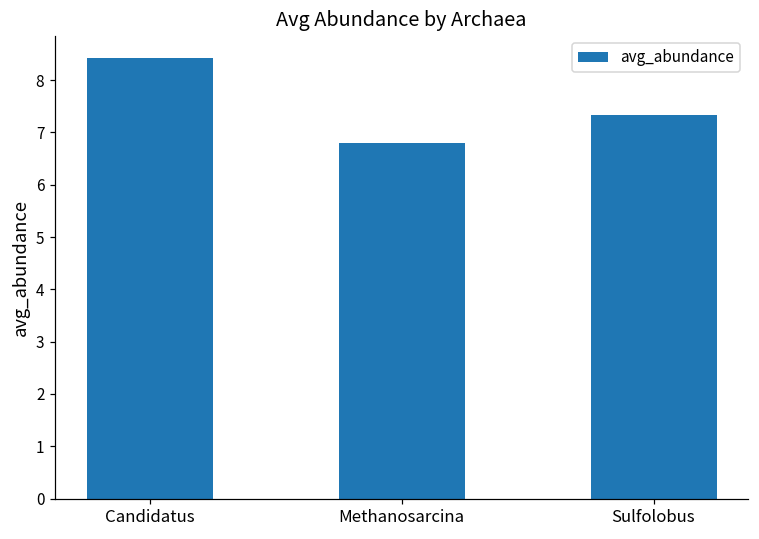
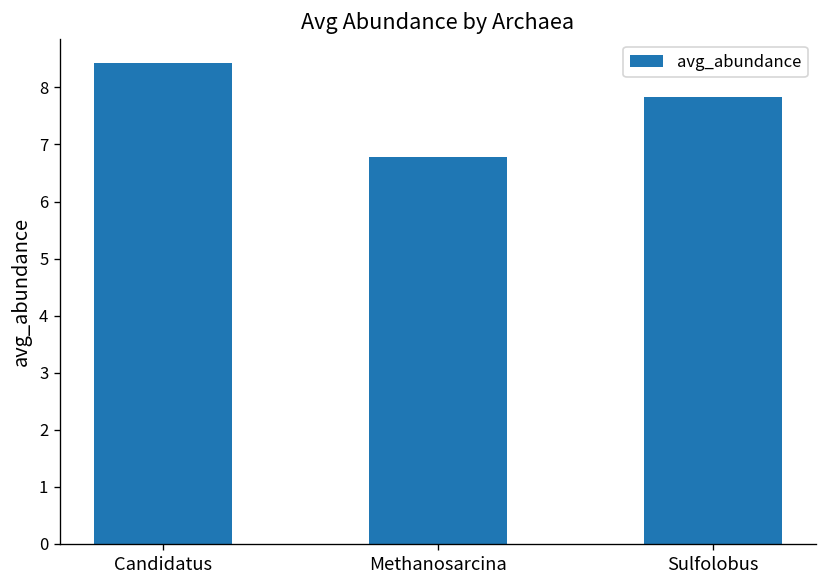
Sulfolobus: 7.3 -> 7.8
